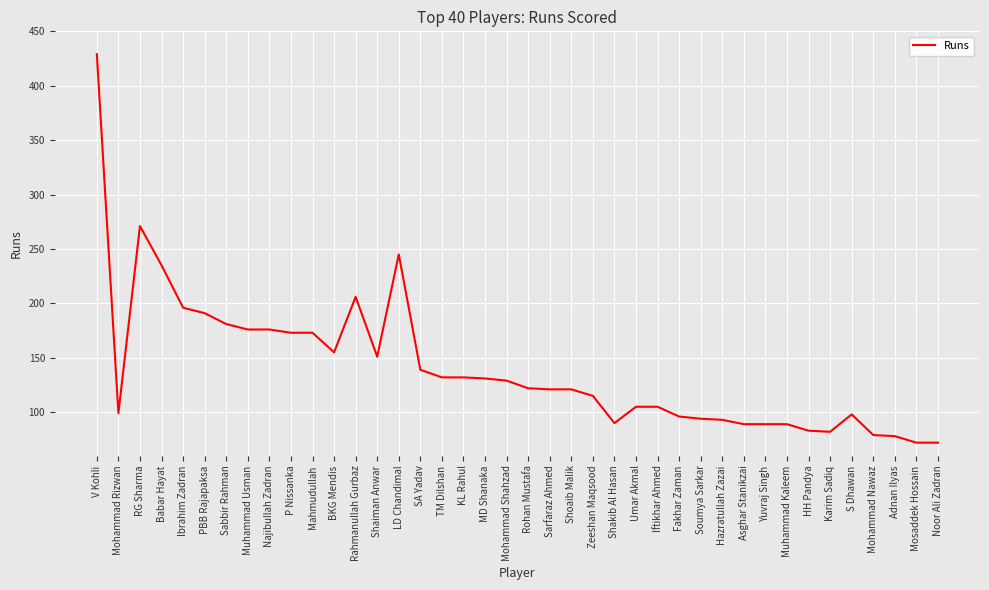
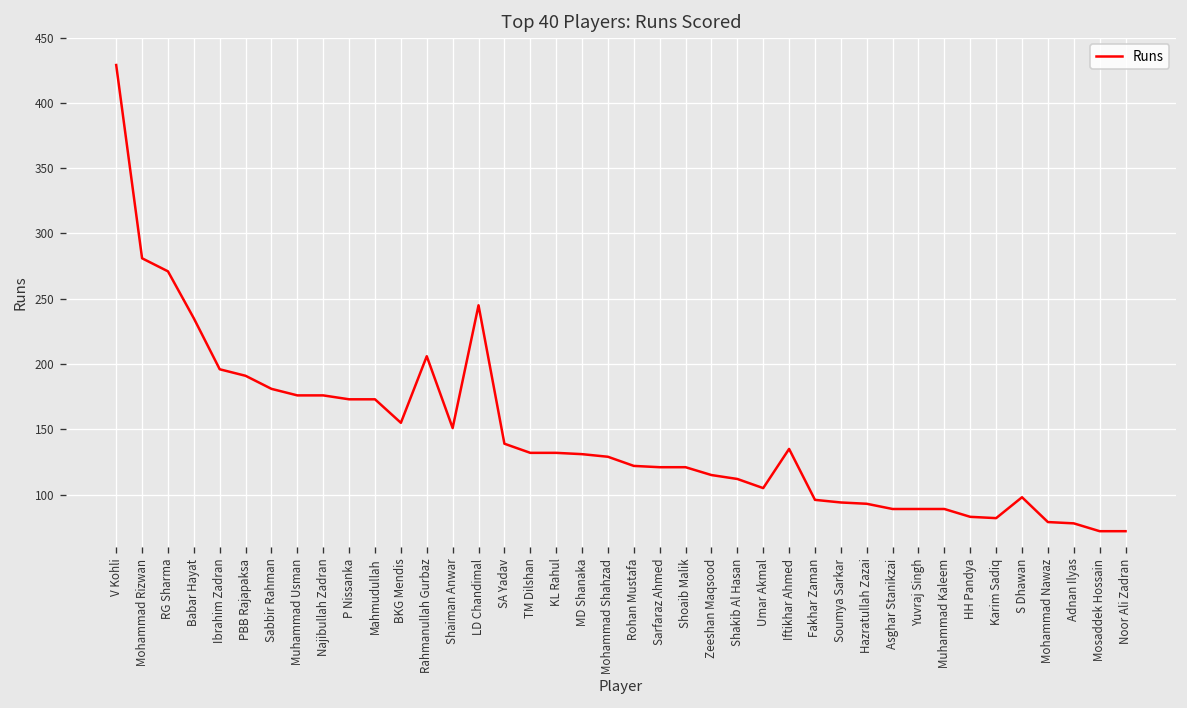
Mohammad Rizwan: 99 -> 281
Shakib Al Hasan: 90 -> 112
Iftikhar Ahmed: 105 -> 135
